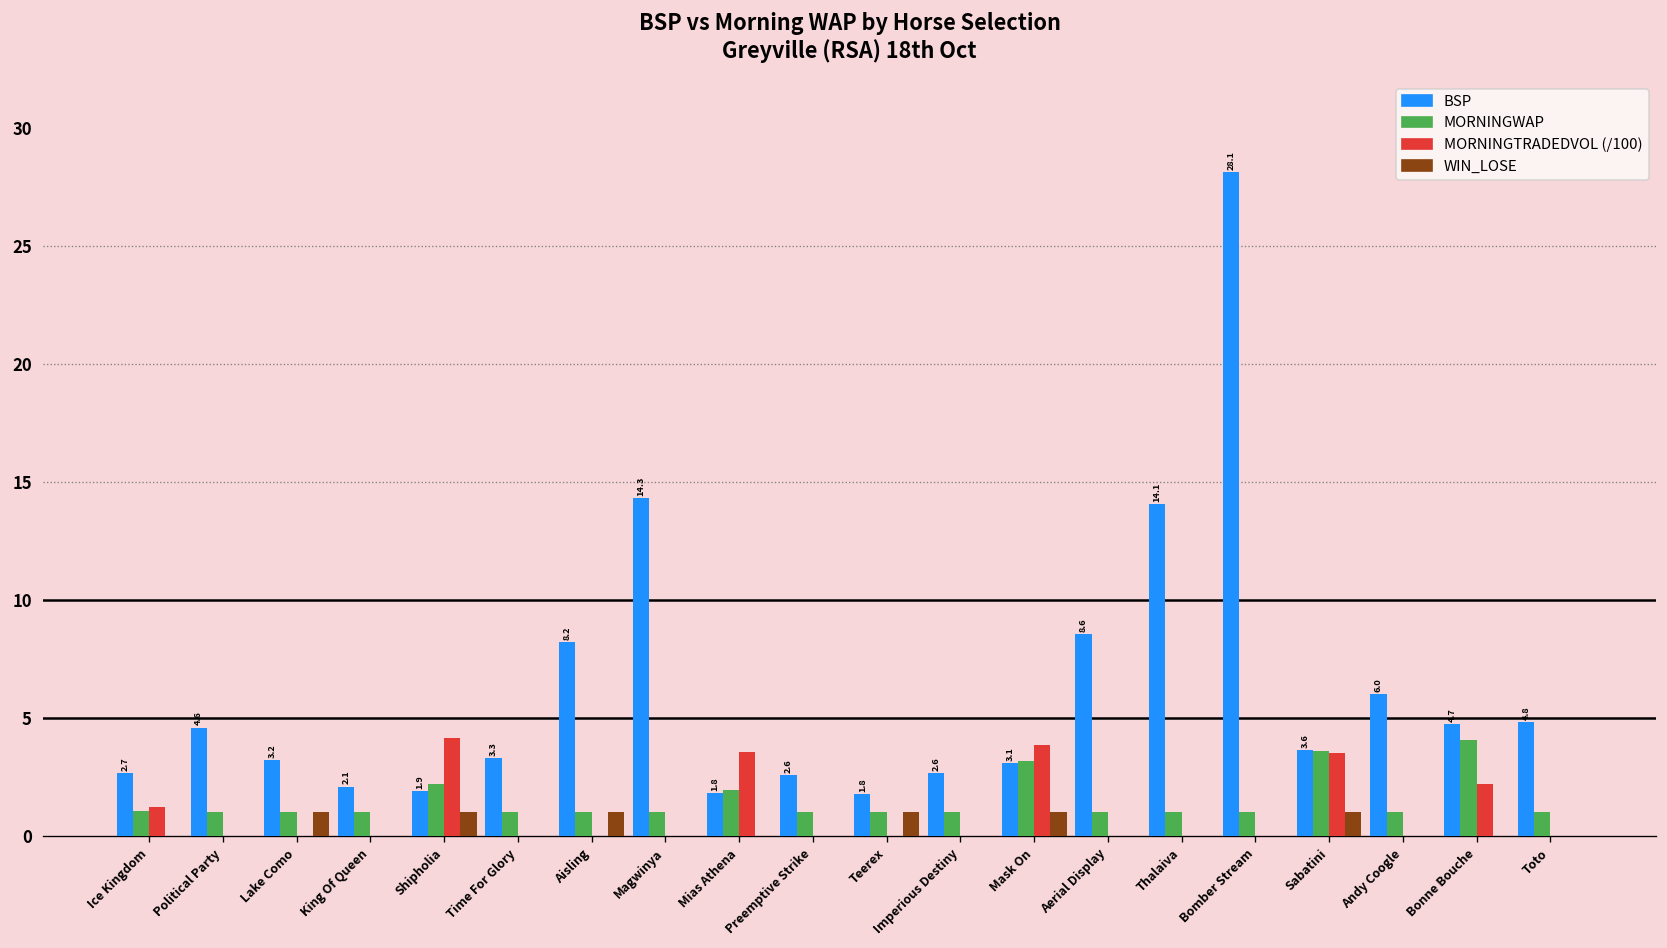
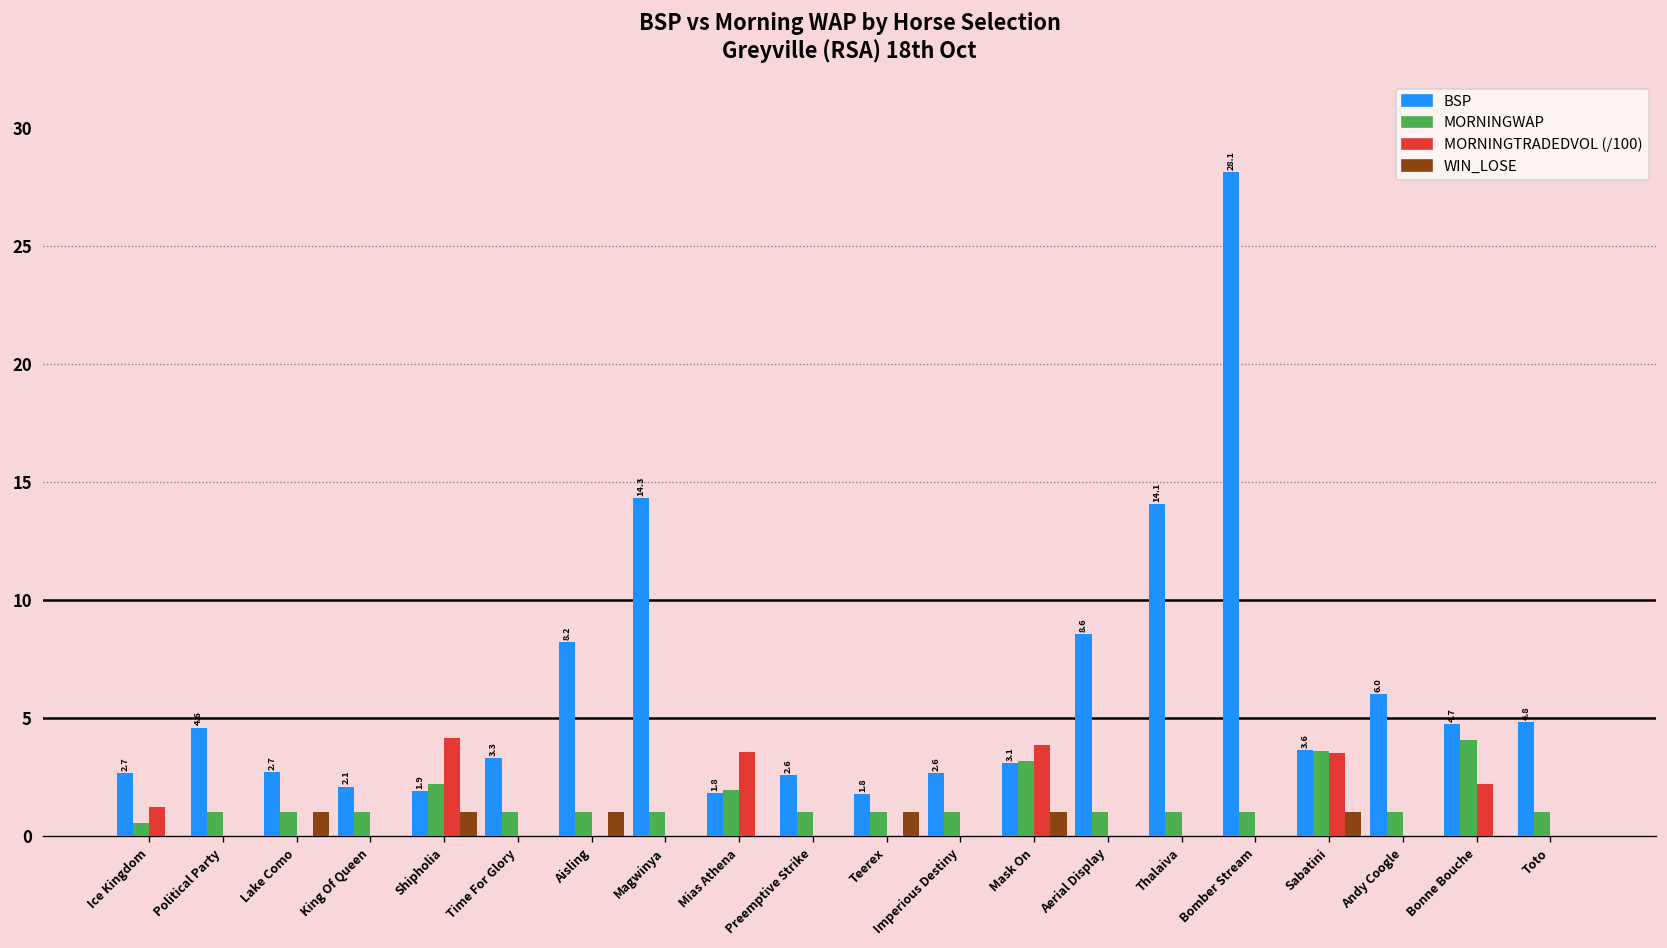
MORNINGWAP, Ice Kingdom: 1.0 -> 0.6
BSP, Lake Como: 3.2 -> 2.7
